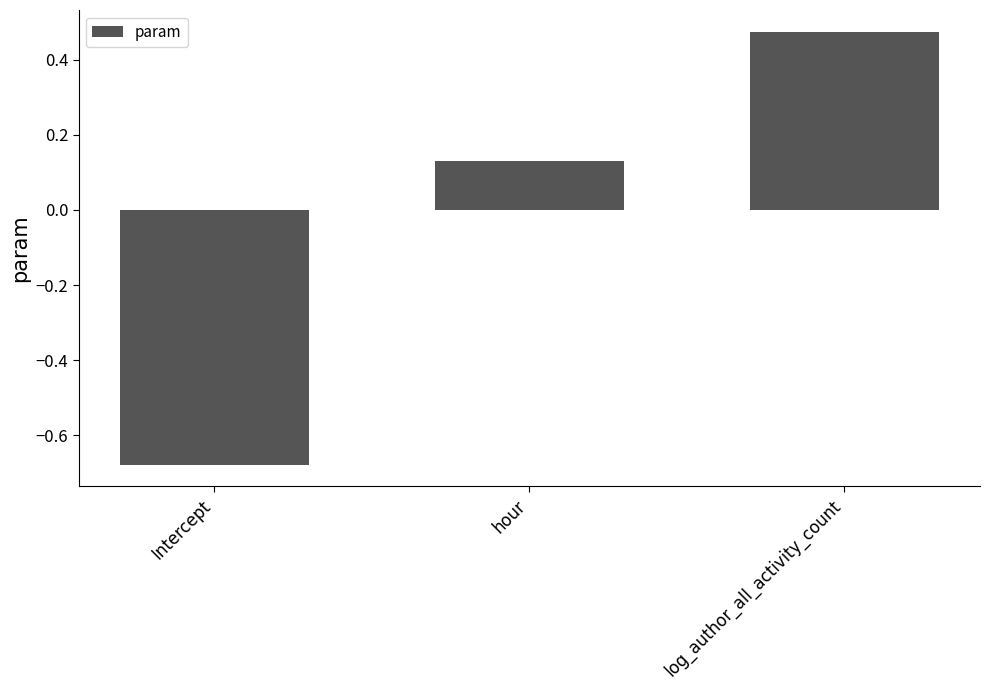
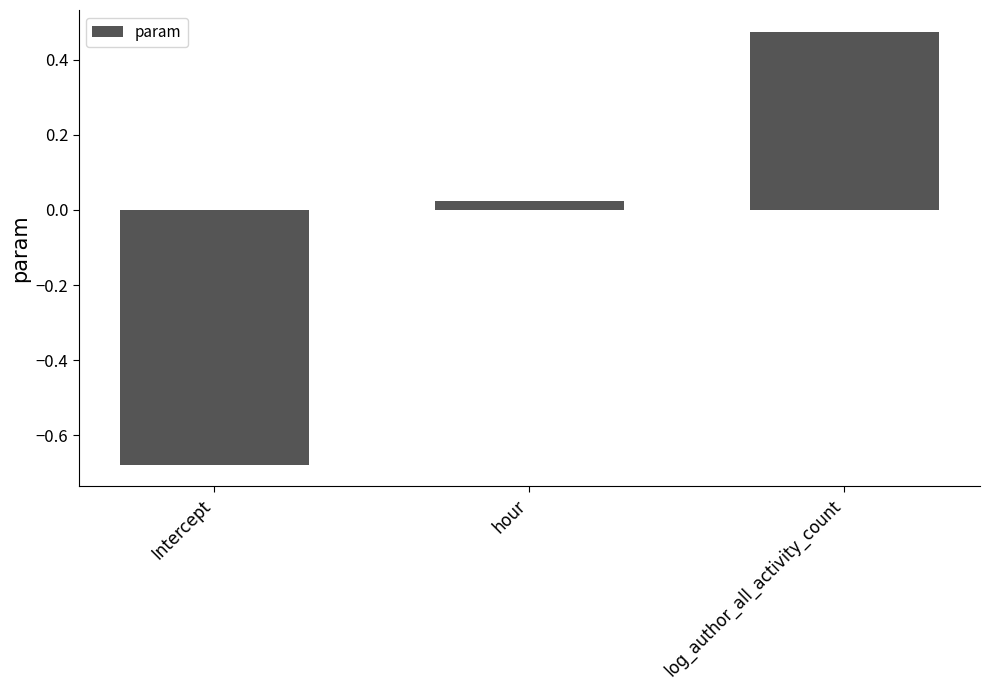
hour: 0.13 -> 0.02
